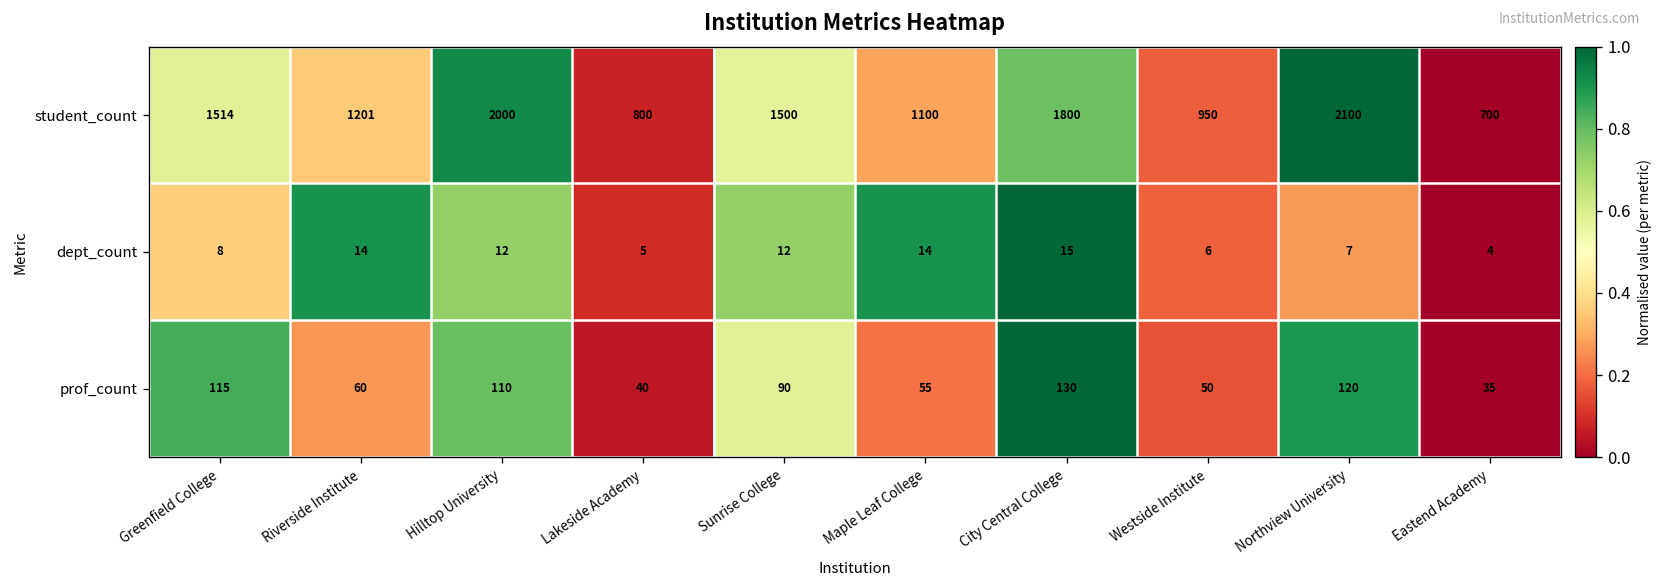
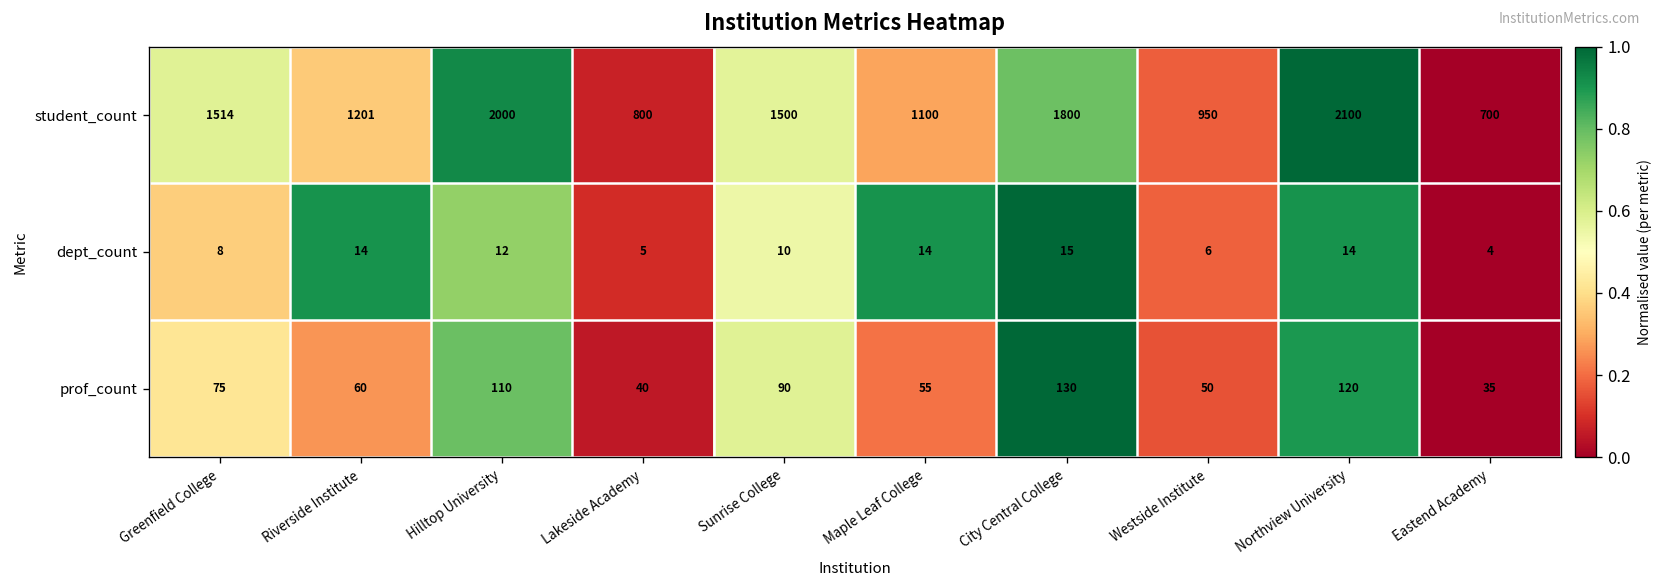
dept_count, Sunrise College: 12 -> 10
dept_count, Northview University: 7 -> 14
prof_count, Greenfield College: 115 -> 75
